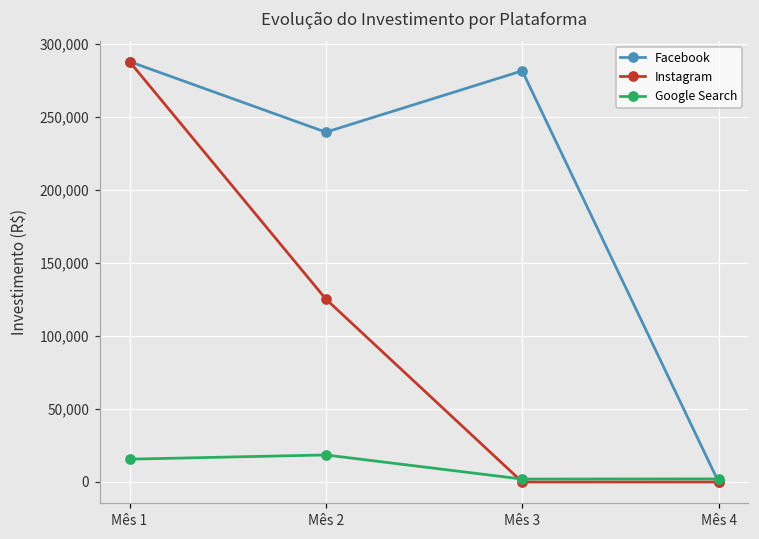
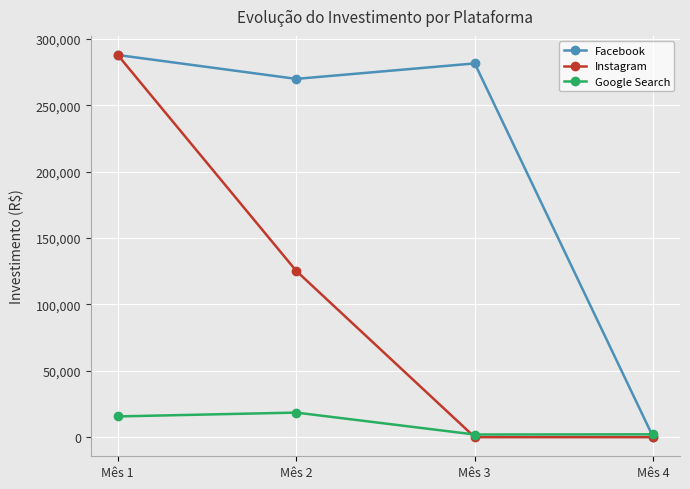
Facebook, Mês 2: 240,000 -> 270,000
